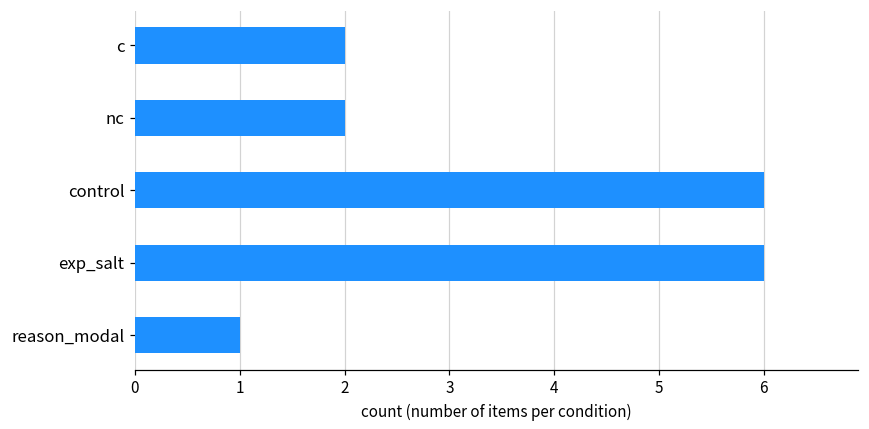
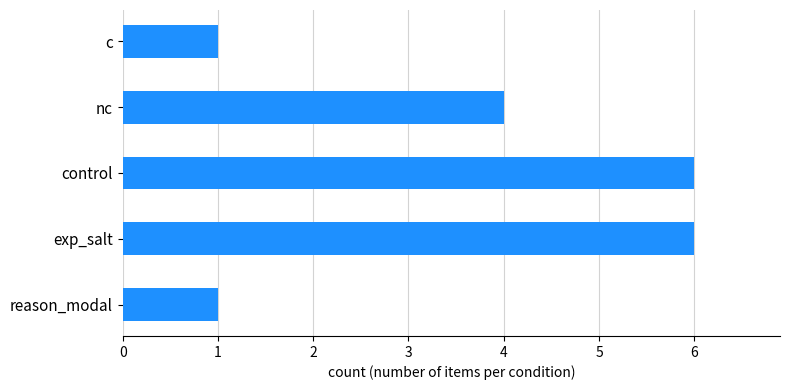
c: 2 -> 1
nc: 2 -> 4
